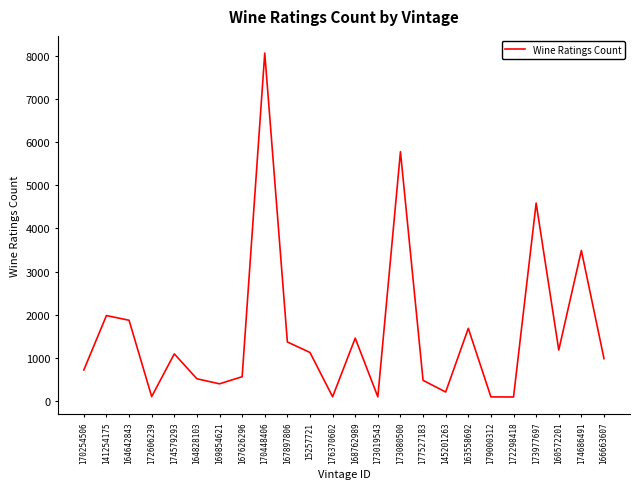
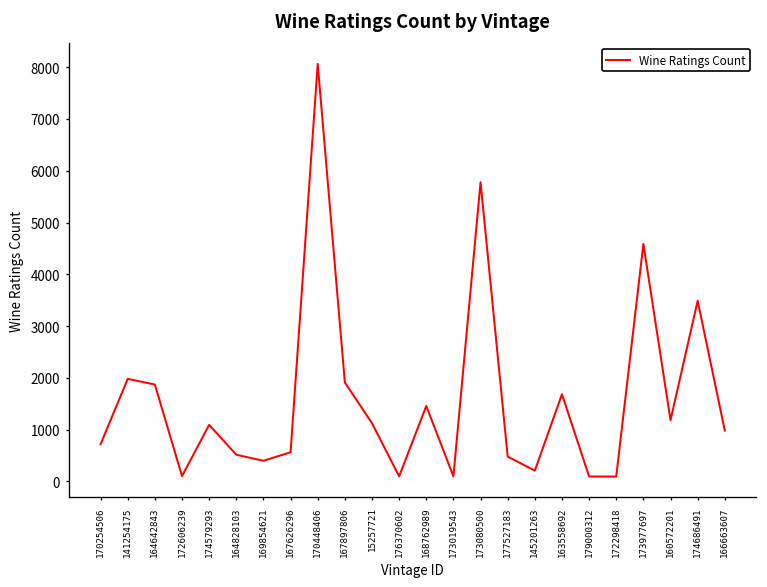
167897806: 1400 -> 1900
